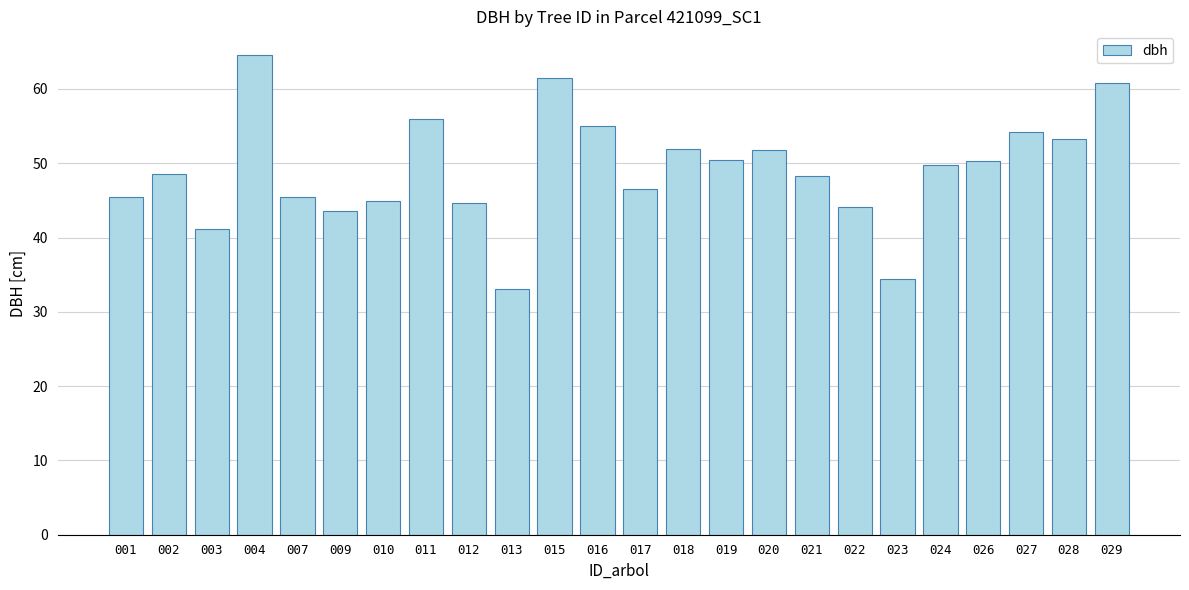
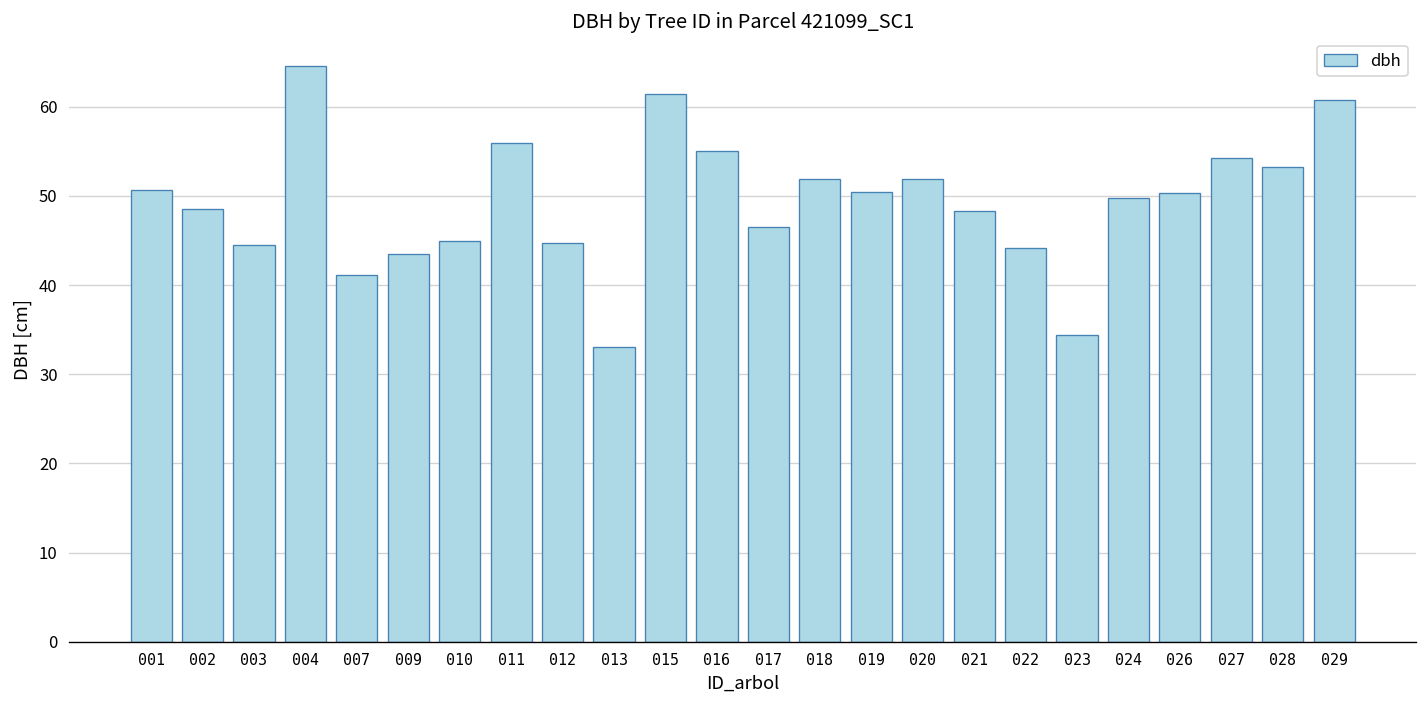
001: 45 -> 51
003: 41 -> 45
007: 45 -> 41
